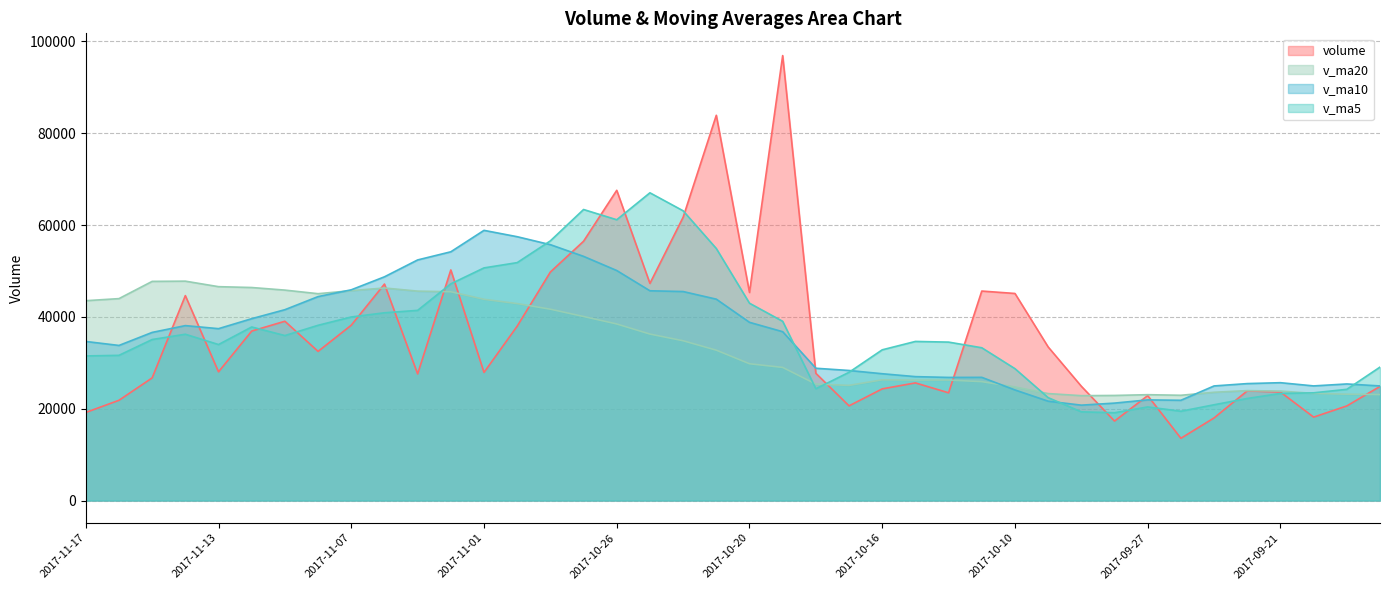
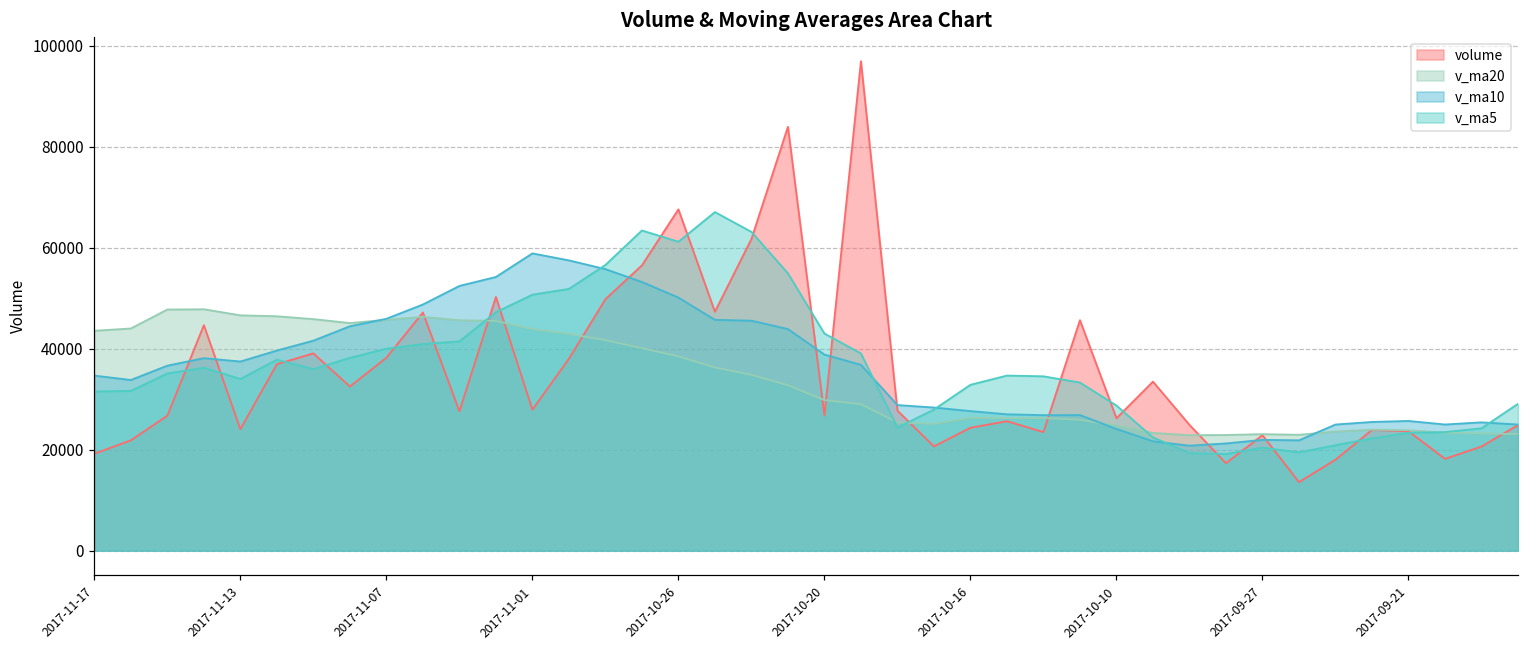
volume, 2017-11-13: 28000 -> 24000
volume, 2017-10-20: 45000 -> 27000
volume, 2017-10-10: 45000 -> 26000
